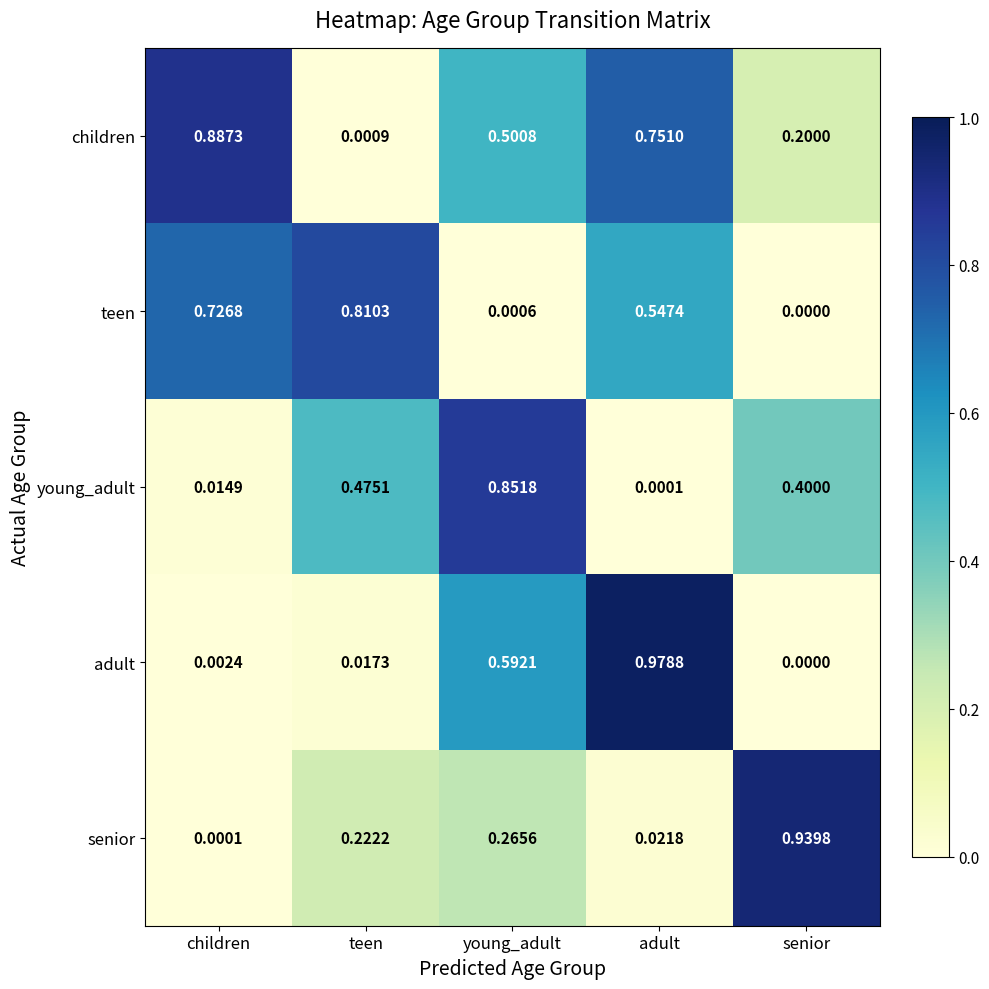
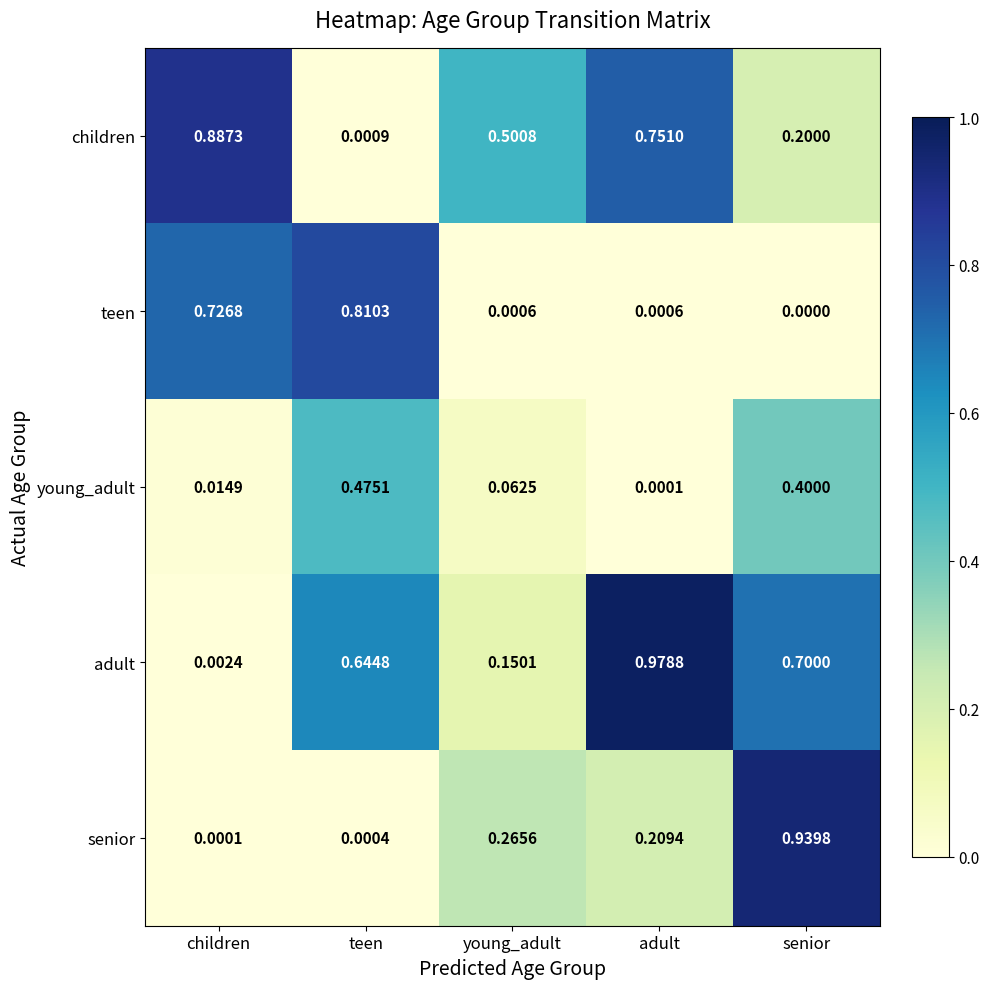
teen, adult: 0.5474 -> 0.0006
young_adult, young_adult: 0.8518 -> 0.0625
adult, teen: 0.0173 -> 0.6448
adult, young_adult: 0.5921 -> 0.1501
adult, senior: 0.0000 -> 0.7000
senior, teen: 0.2222 -> 0.0004
senior, adult: 0.0218 -> 0.2094
